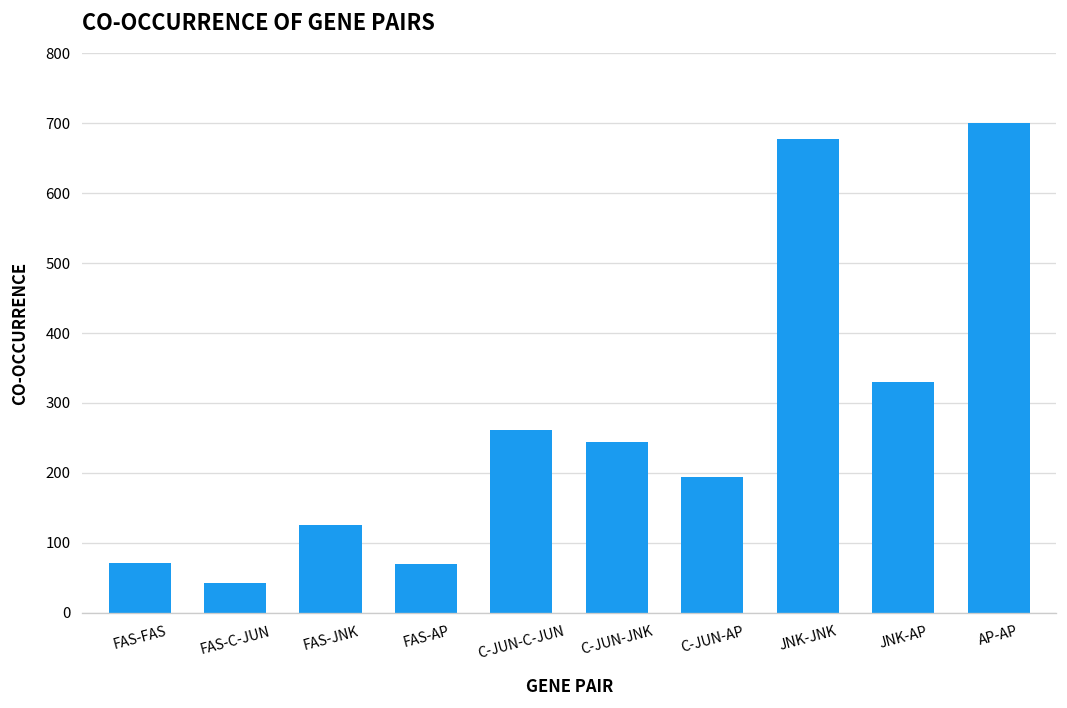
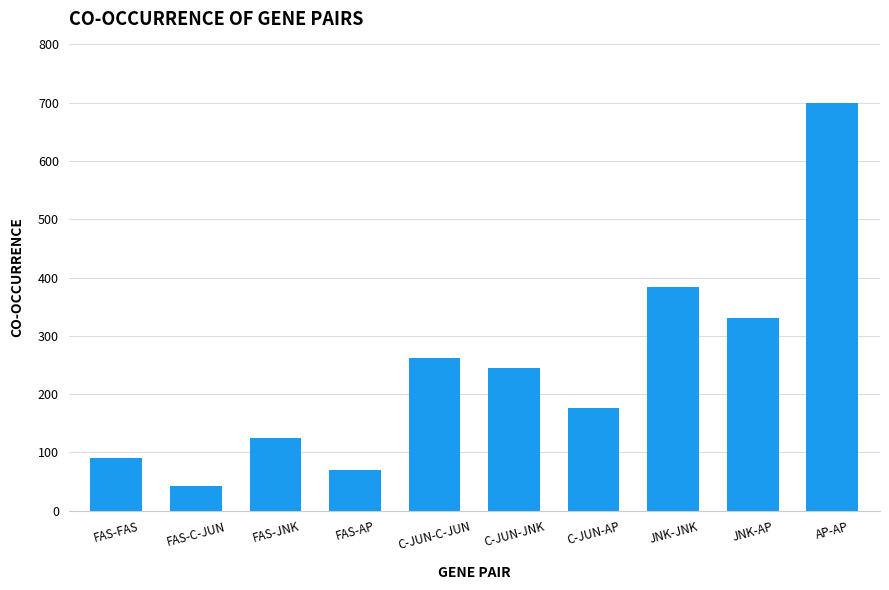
FAS-FAS: 70 -> 90
C-JUN-AP: 190 -> 180
JNK-JNK: 680 -> 380
